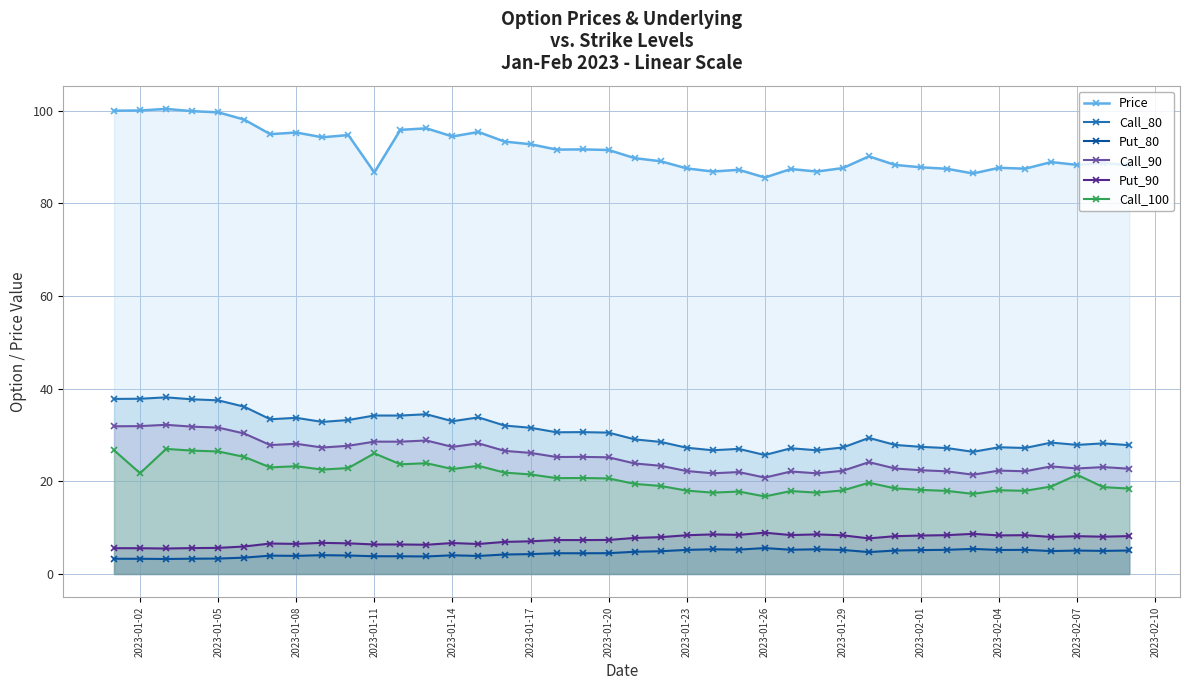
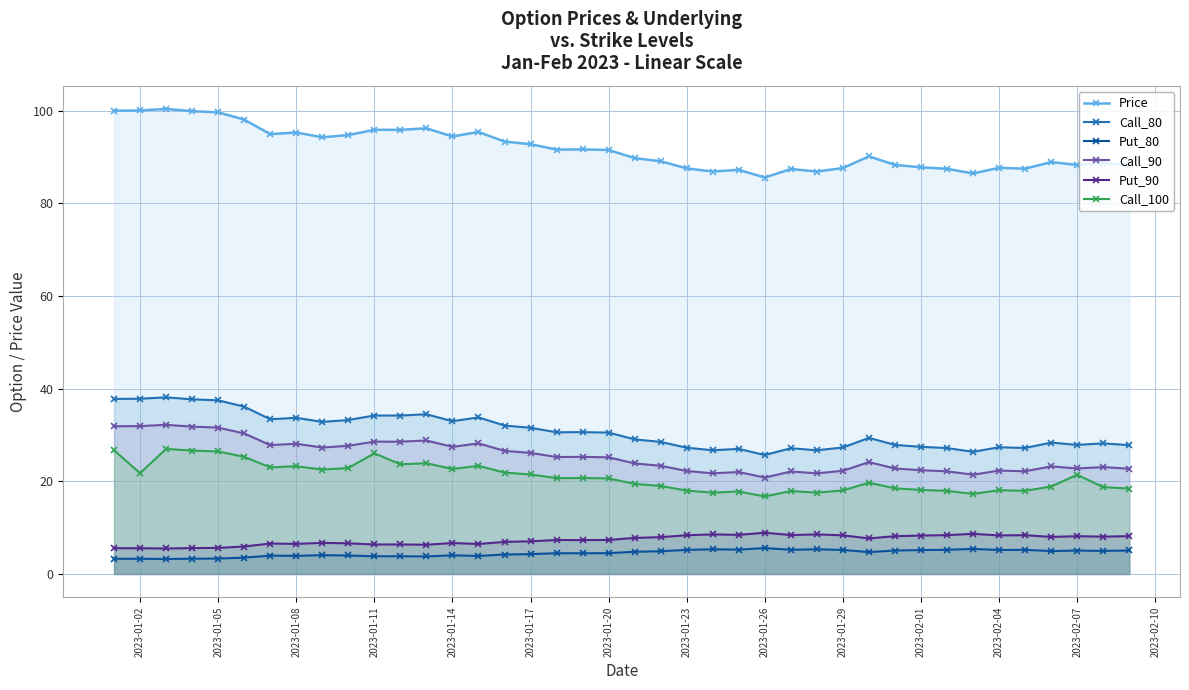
Price, 2023-01-11: 87 -> 96
